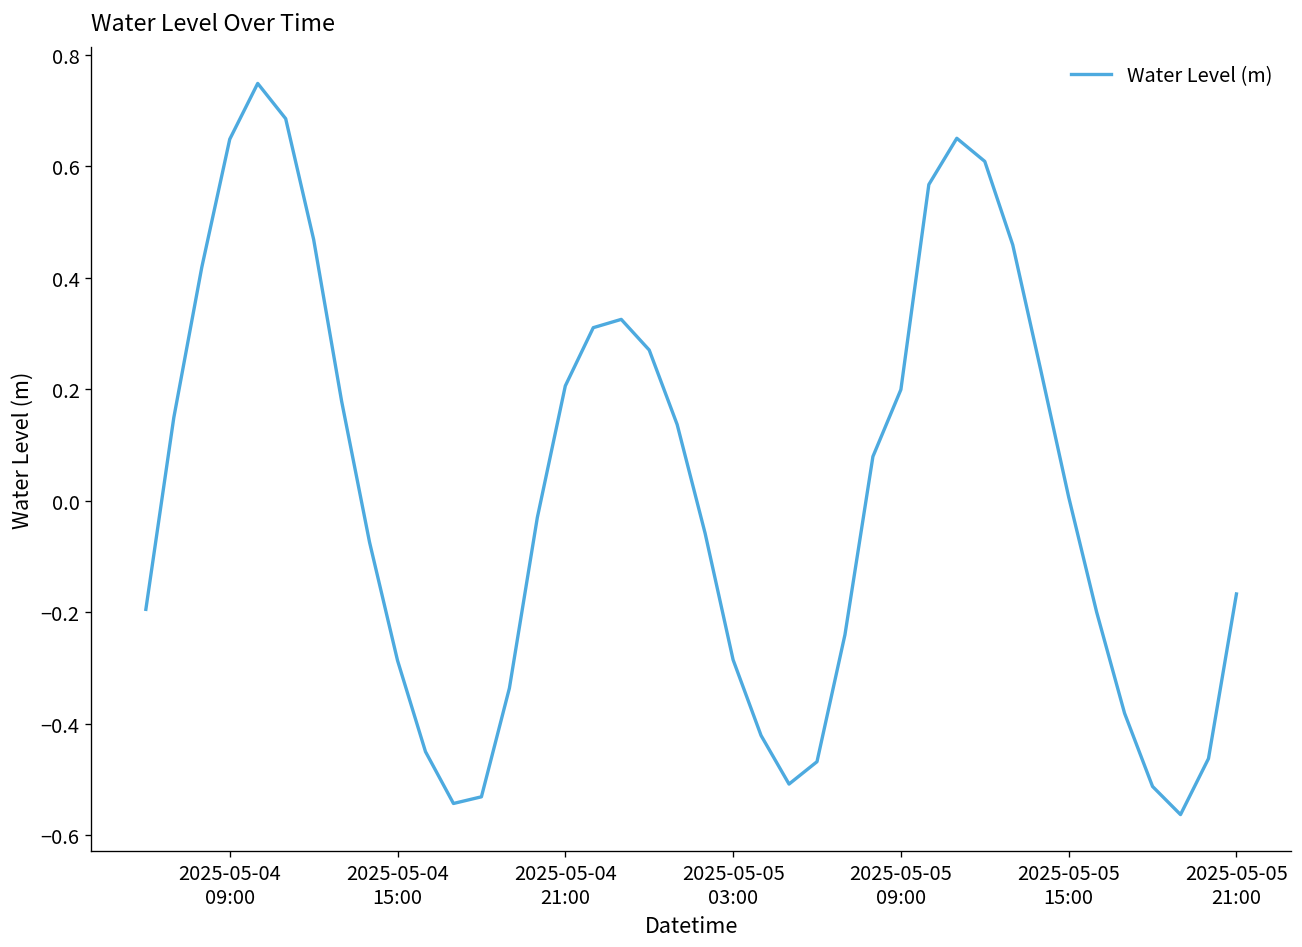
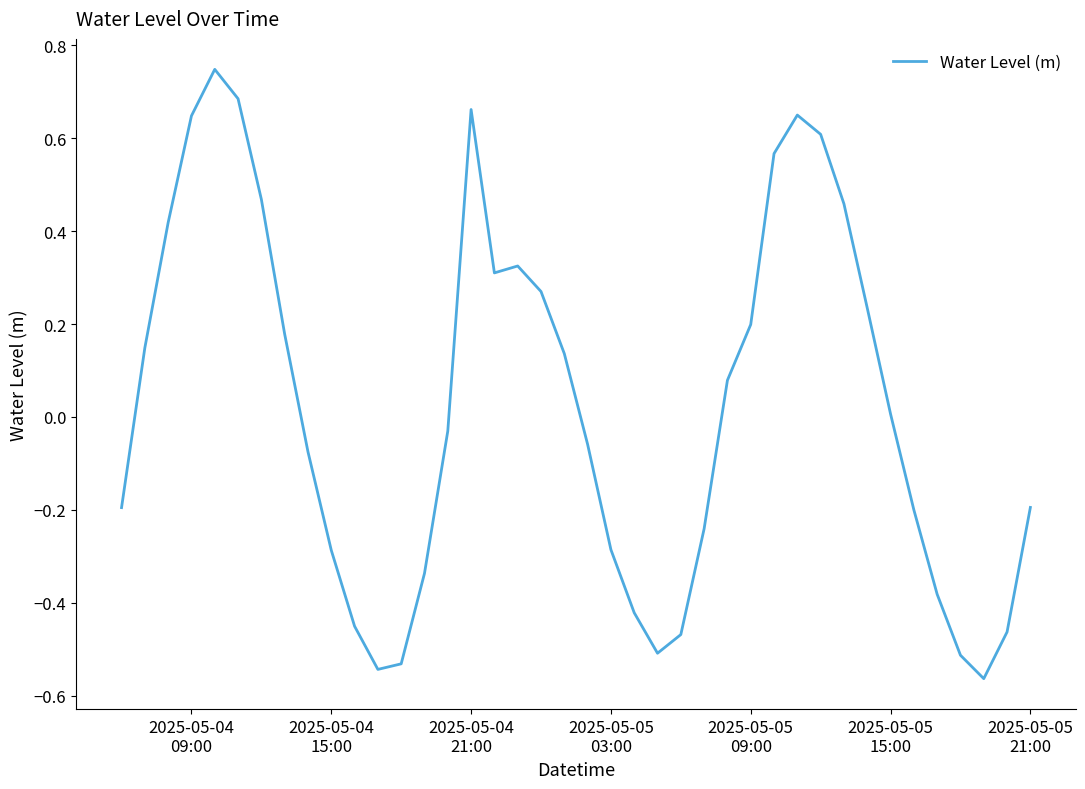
2025-05-04 21:00: 0.21 -> 0.66
2025-05-05 21:00: -0.17 -> -0.19
